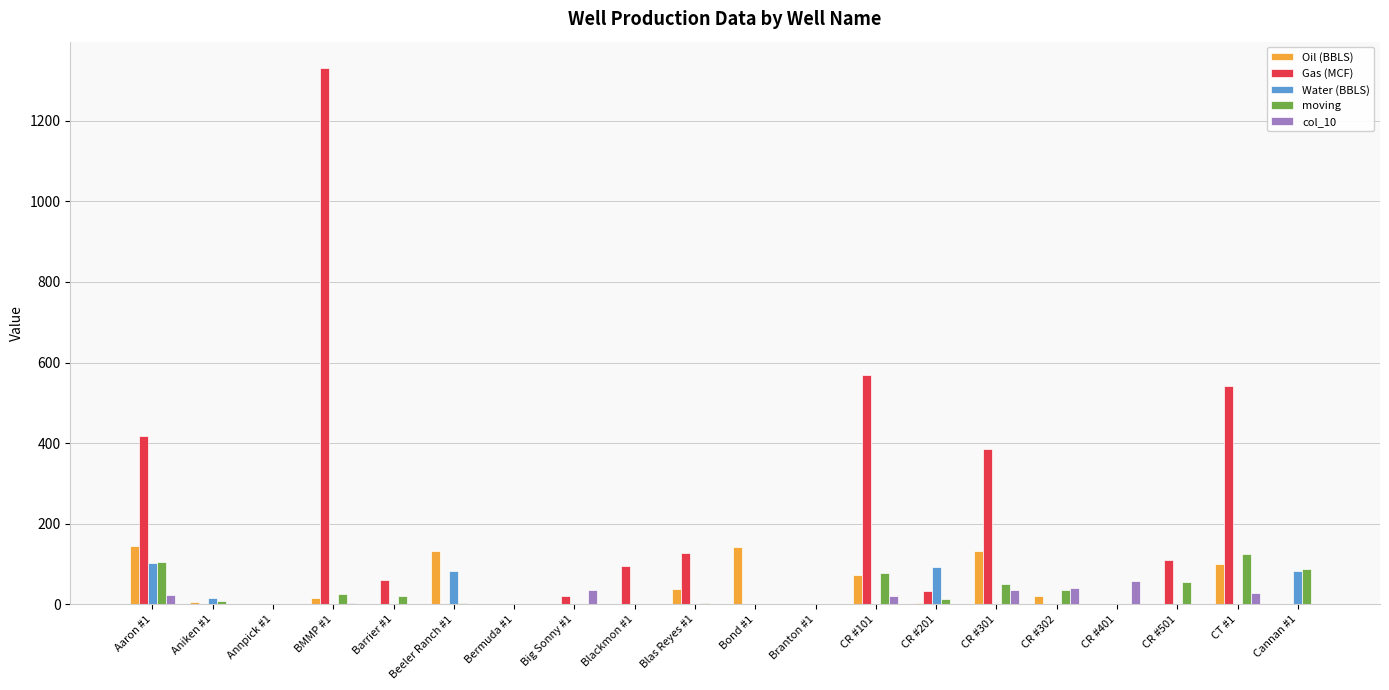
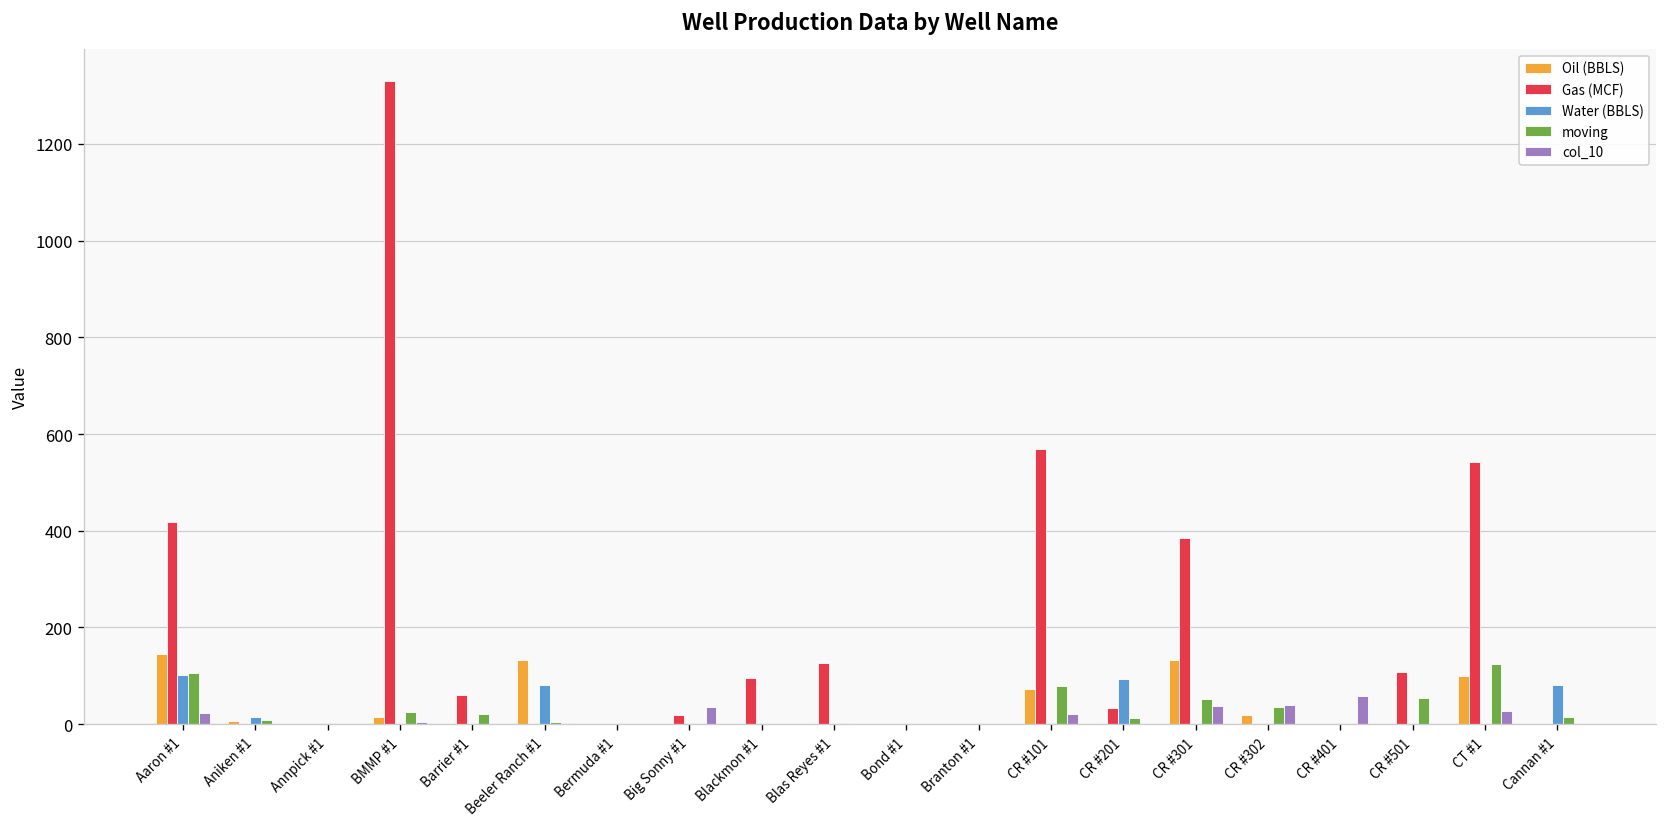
Oil (BBLS), Blas Reyes #1: 40 -> 0
Oil (BBLS), Bond #1: 140 -> 0
moving, Cannan #1: 90 -> 20
